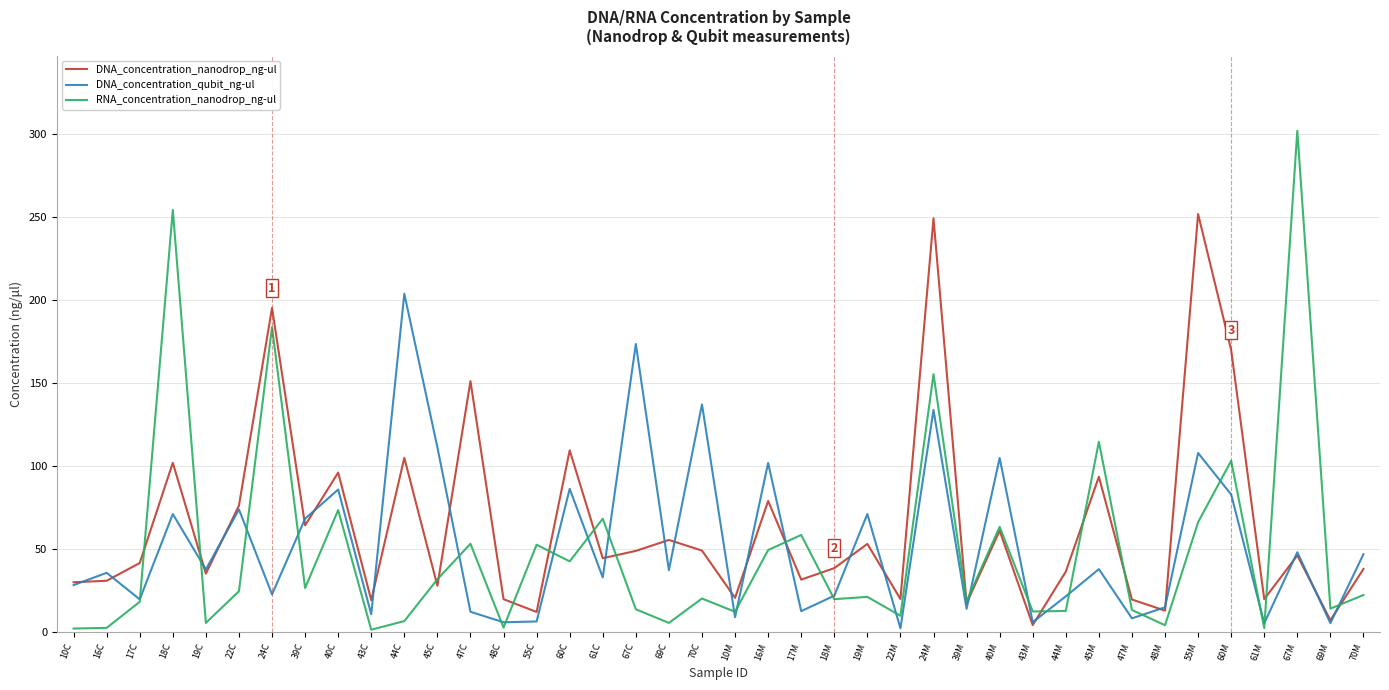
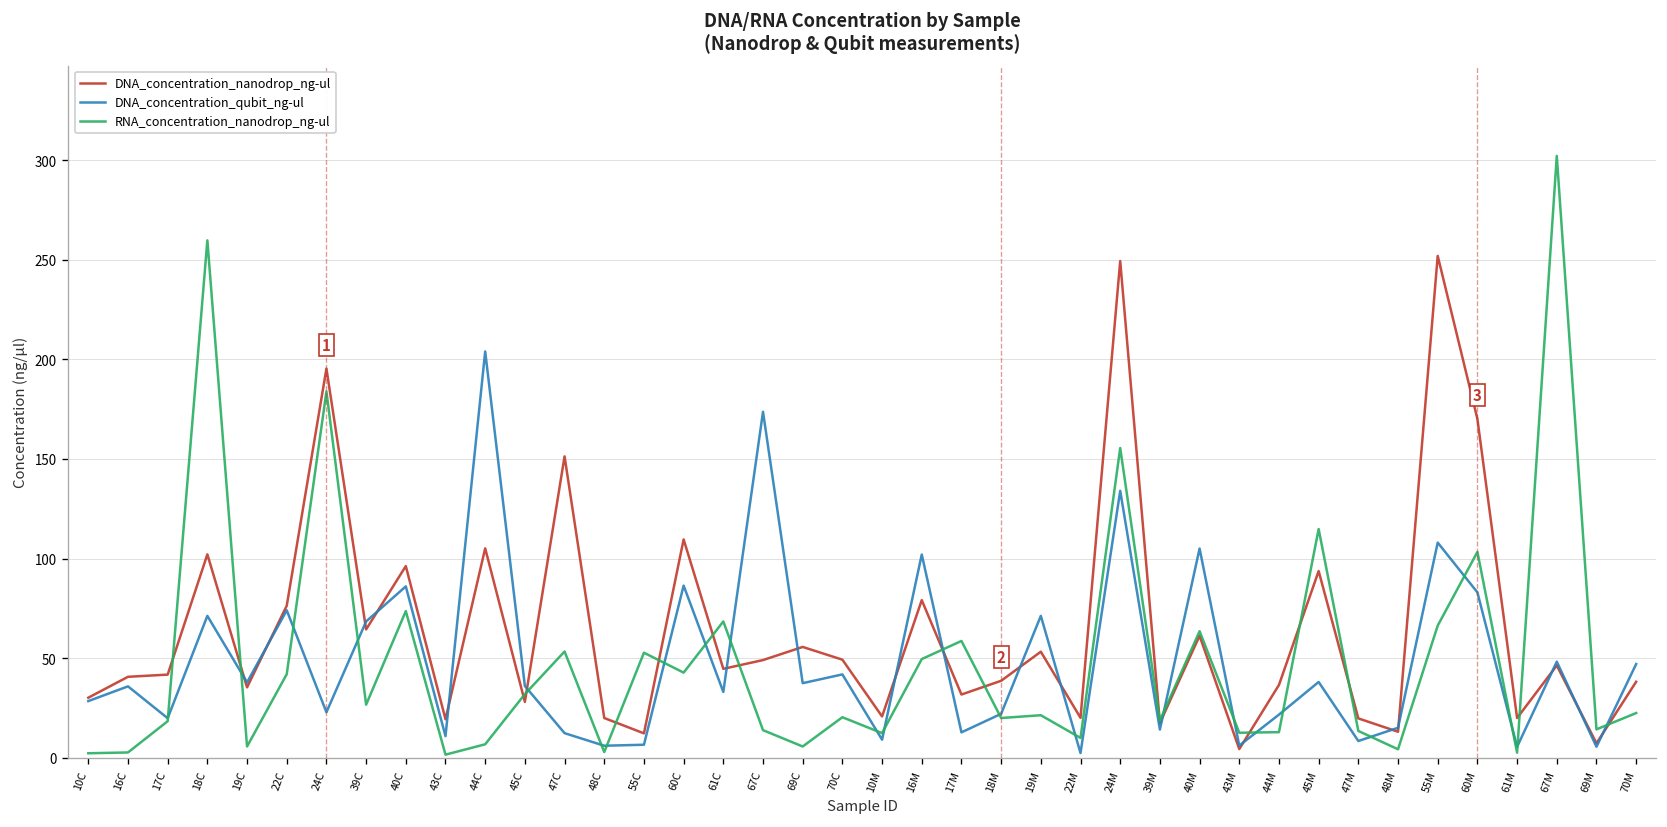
DNA_concentration_nanodrop_ng-ul, 16C: 31 -> 41
RNA_concentration_nanodrop_ng-ul, 18C: 255 -> 260
RNA_concentration_nanodrop_ng-ul, 22C: 25 -> 42
DNA_concentration_qubit_ng-ul, 45C: 111 -> 36
DNA_concentration_qubit_ng-ul, 70C: 137 -> 42
